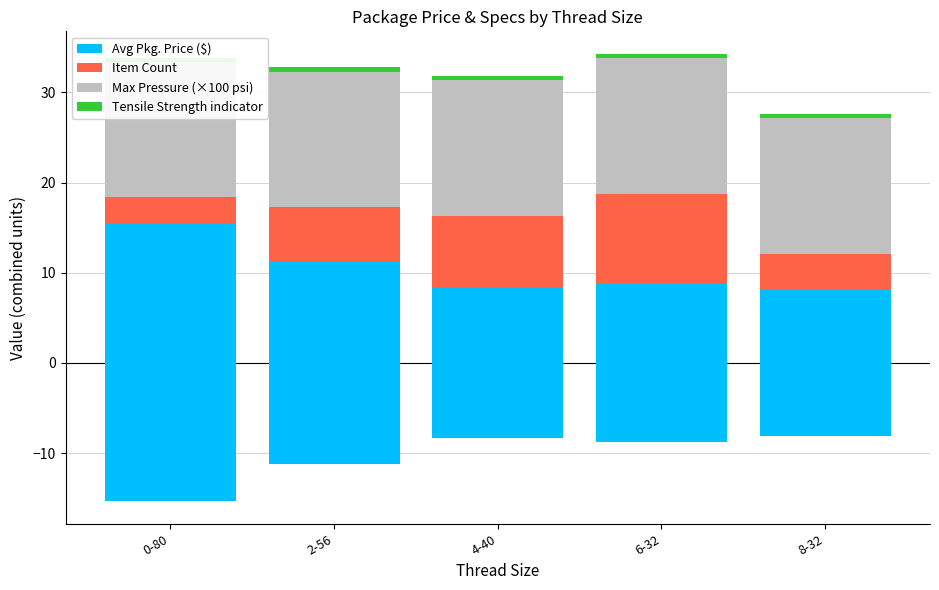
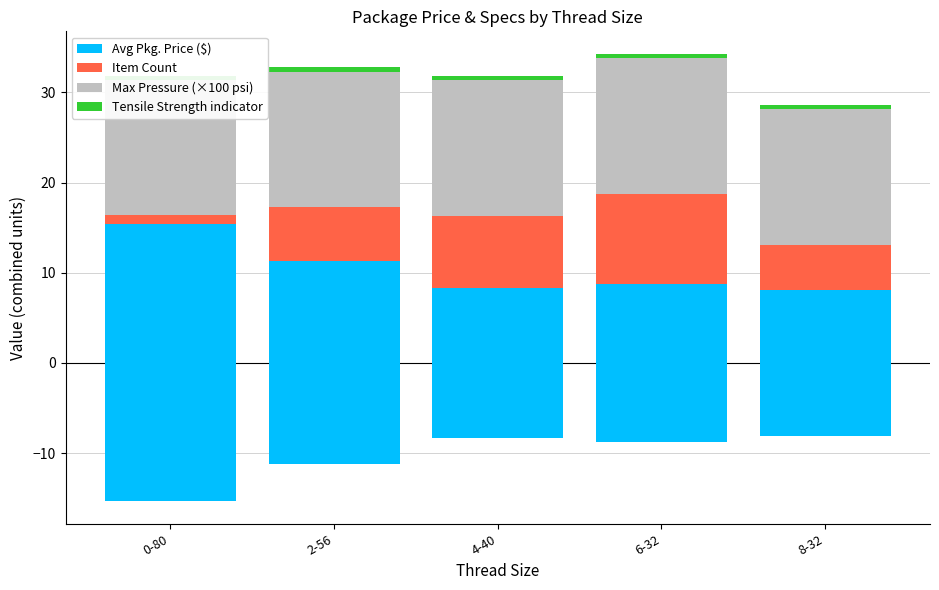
Item Count, 0-80: 3 -> 1
Item Count, 8-32: 4 -> 5
